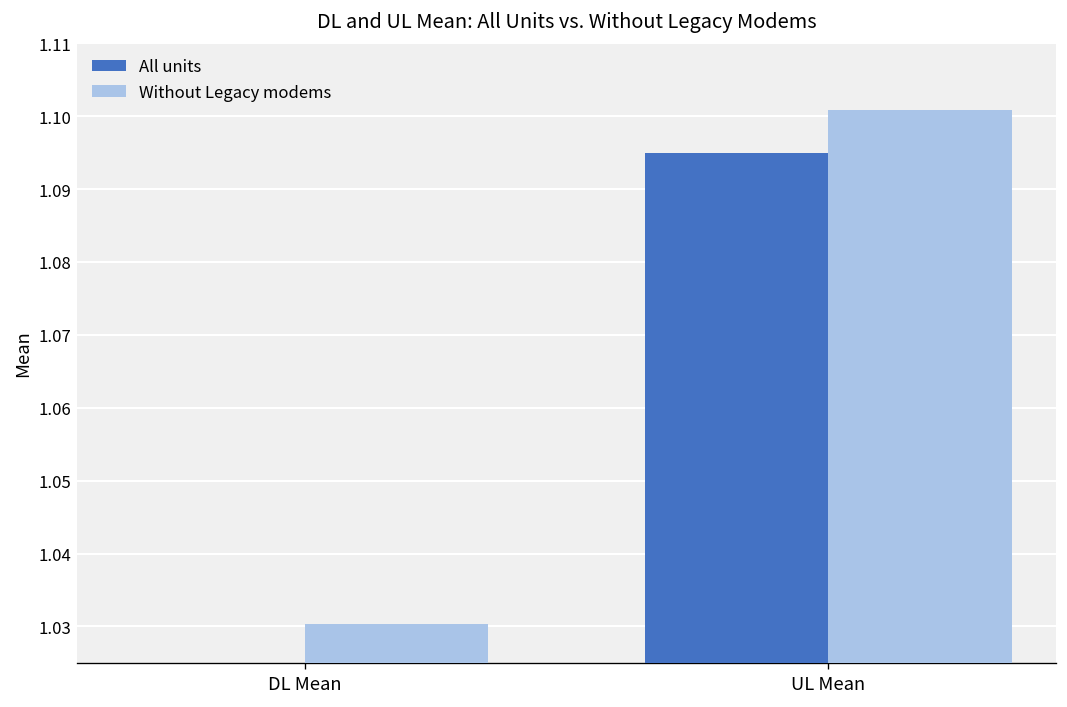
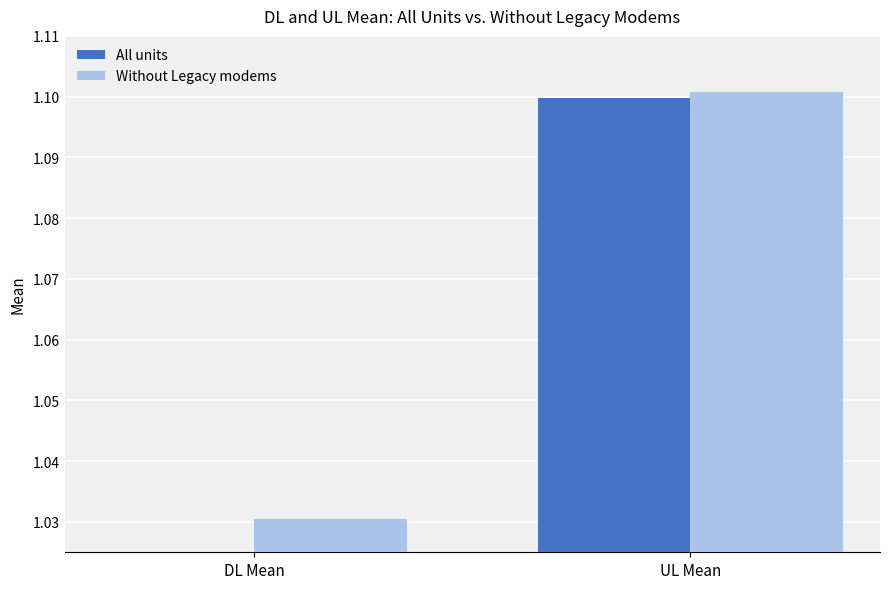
All units, UL Mean: 1.095 -> 1.100
